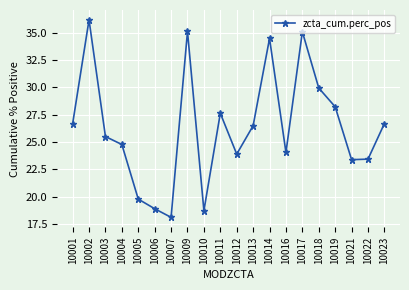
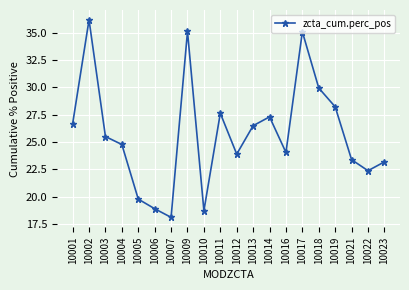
10014: 34.5 -> 27.3
10022: 23.4 -> 22.4
10023: 26.7 -> 23.2
